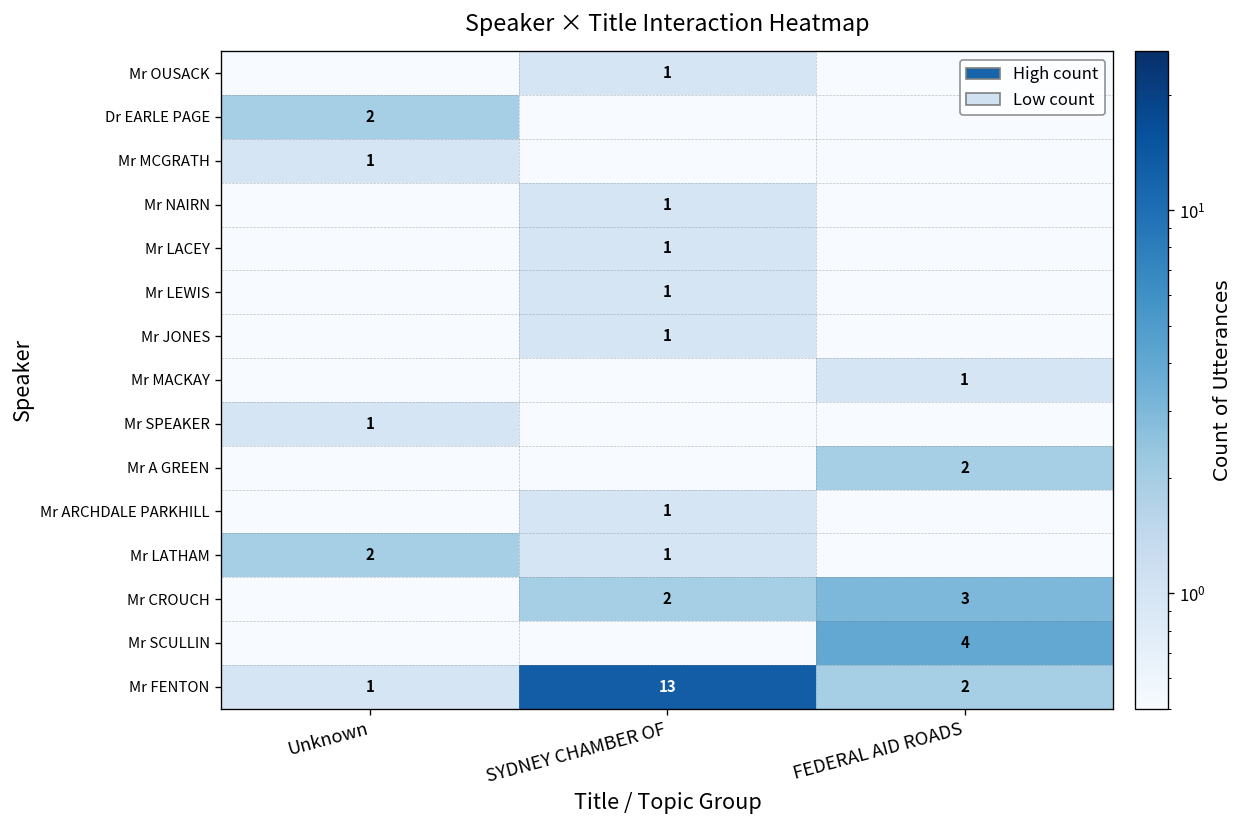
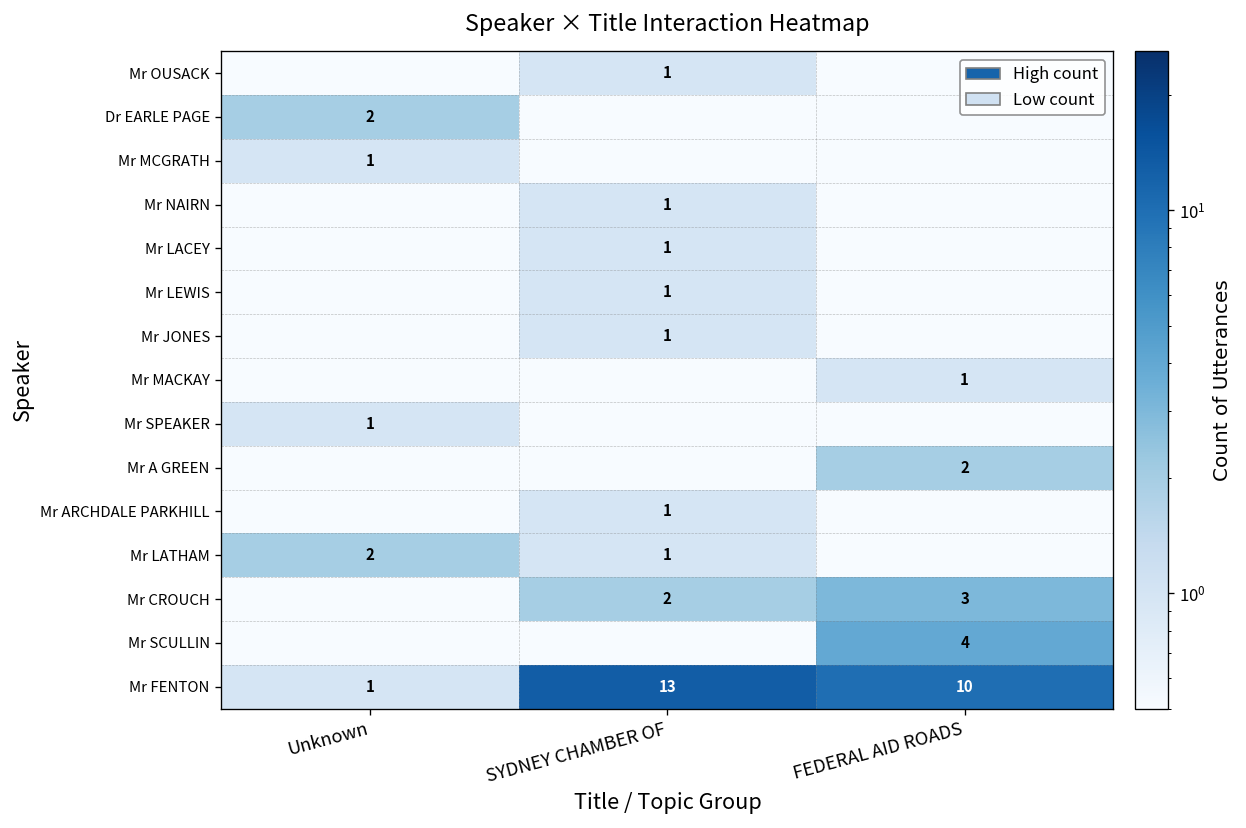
Mr FENTON, FEDERAL AID ROADS: 2 -> 10
